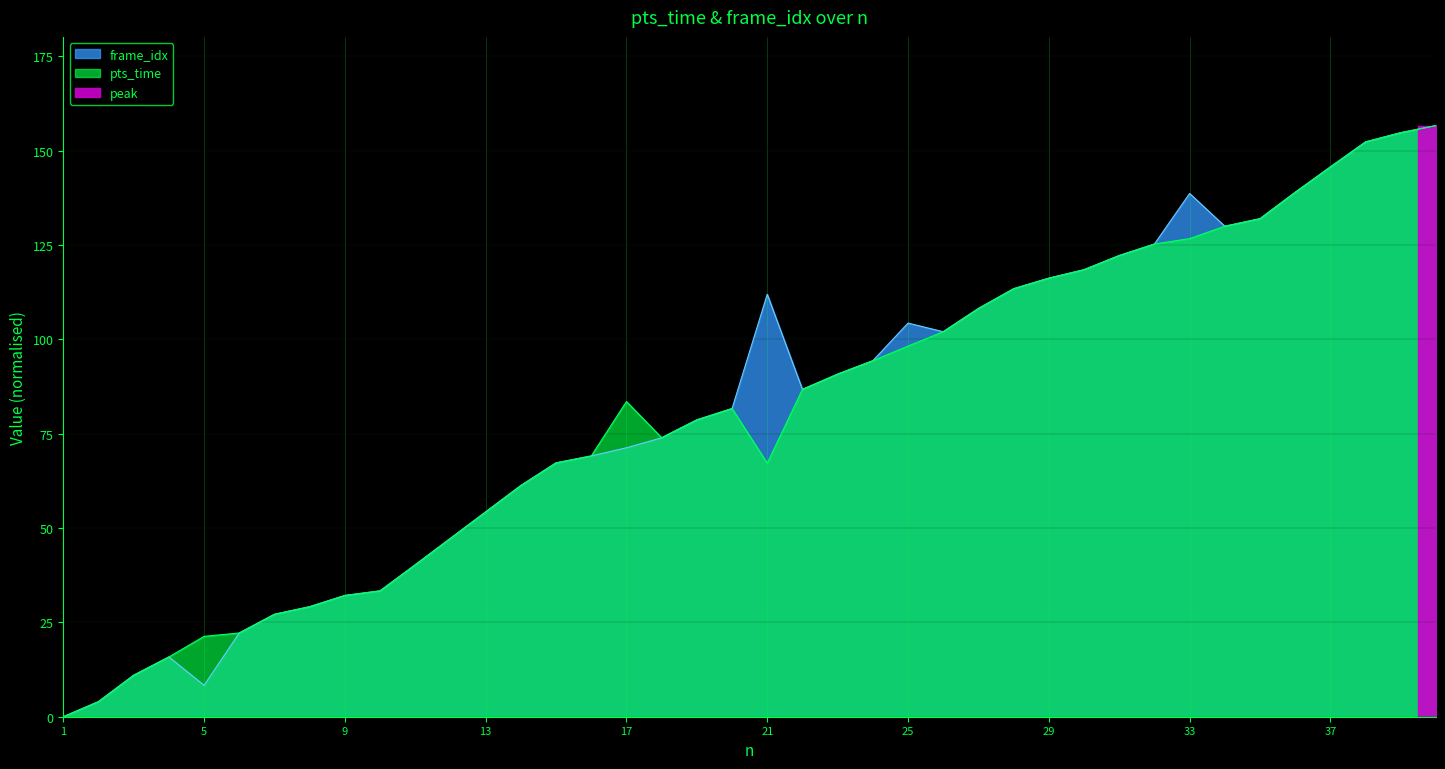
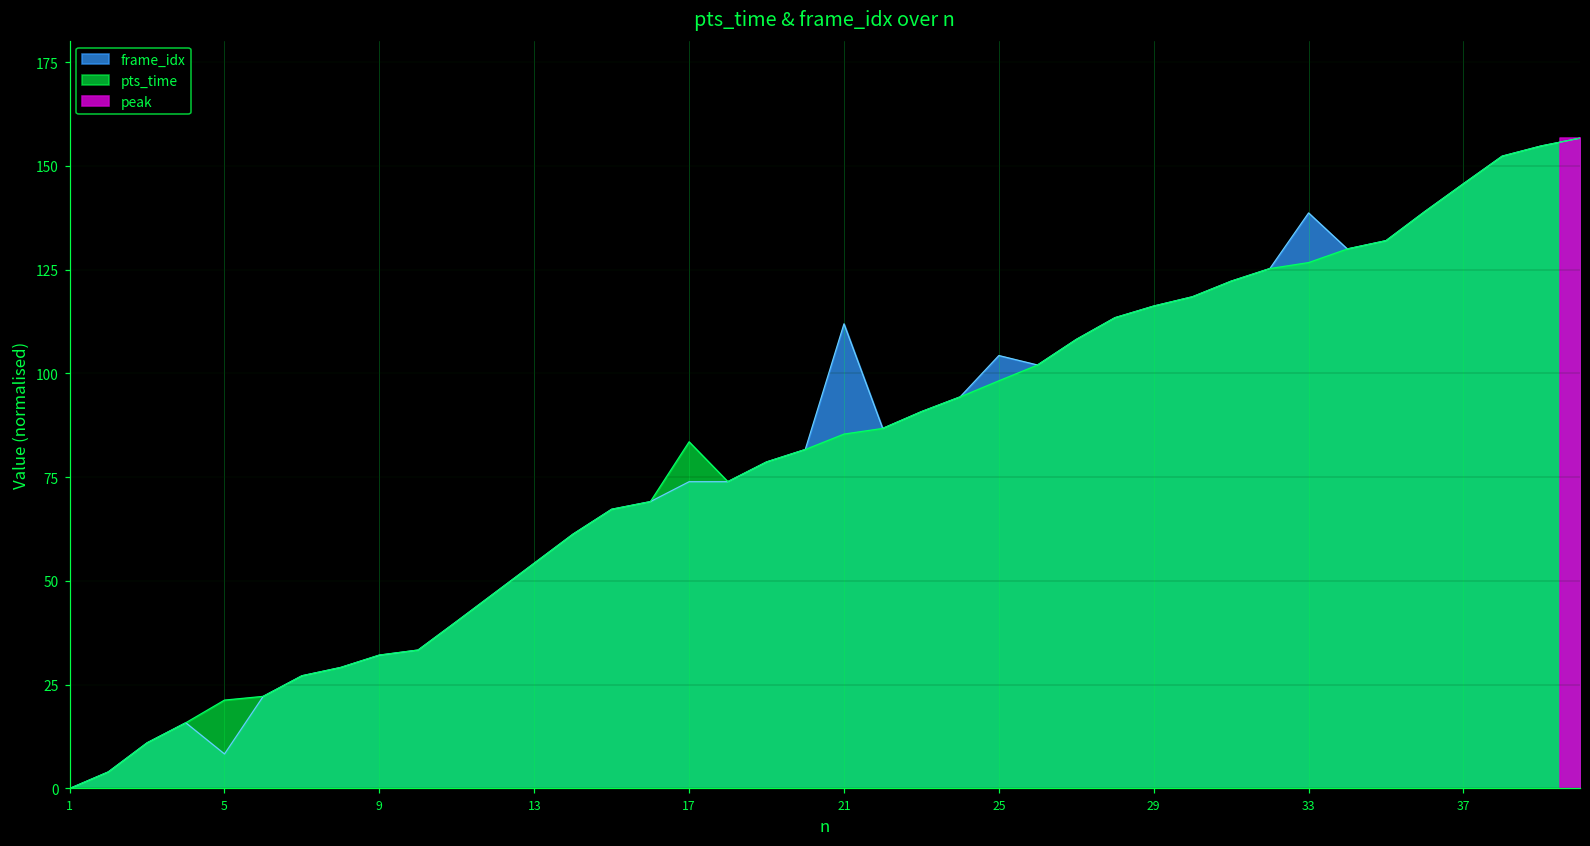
frame_idx, 17: 71 -> 74
pts_time, 21: 67 -> 85
